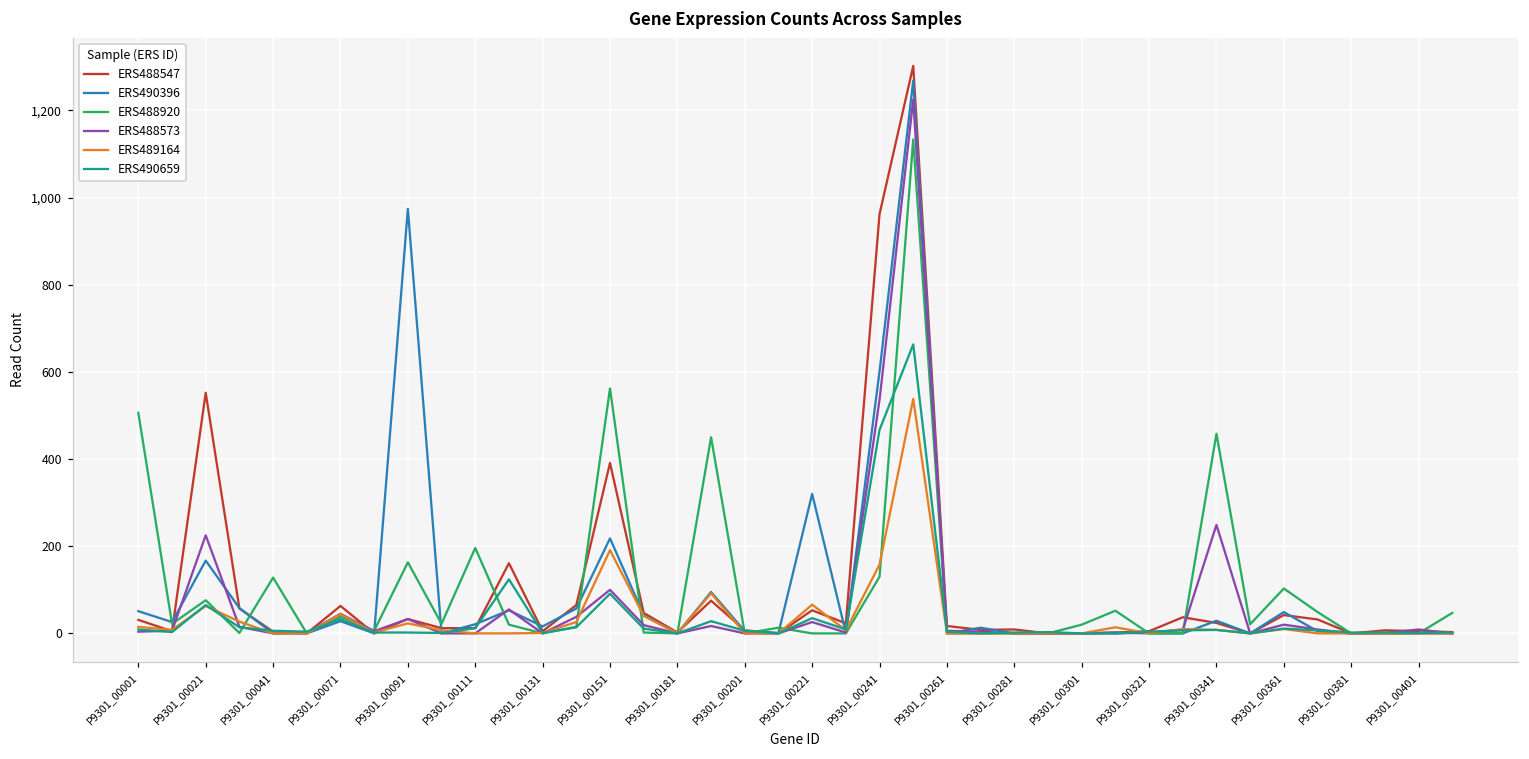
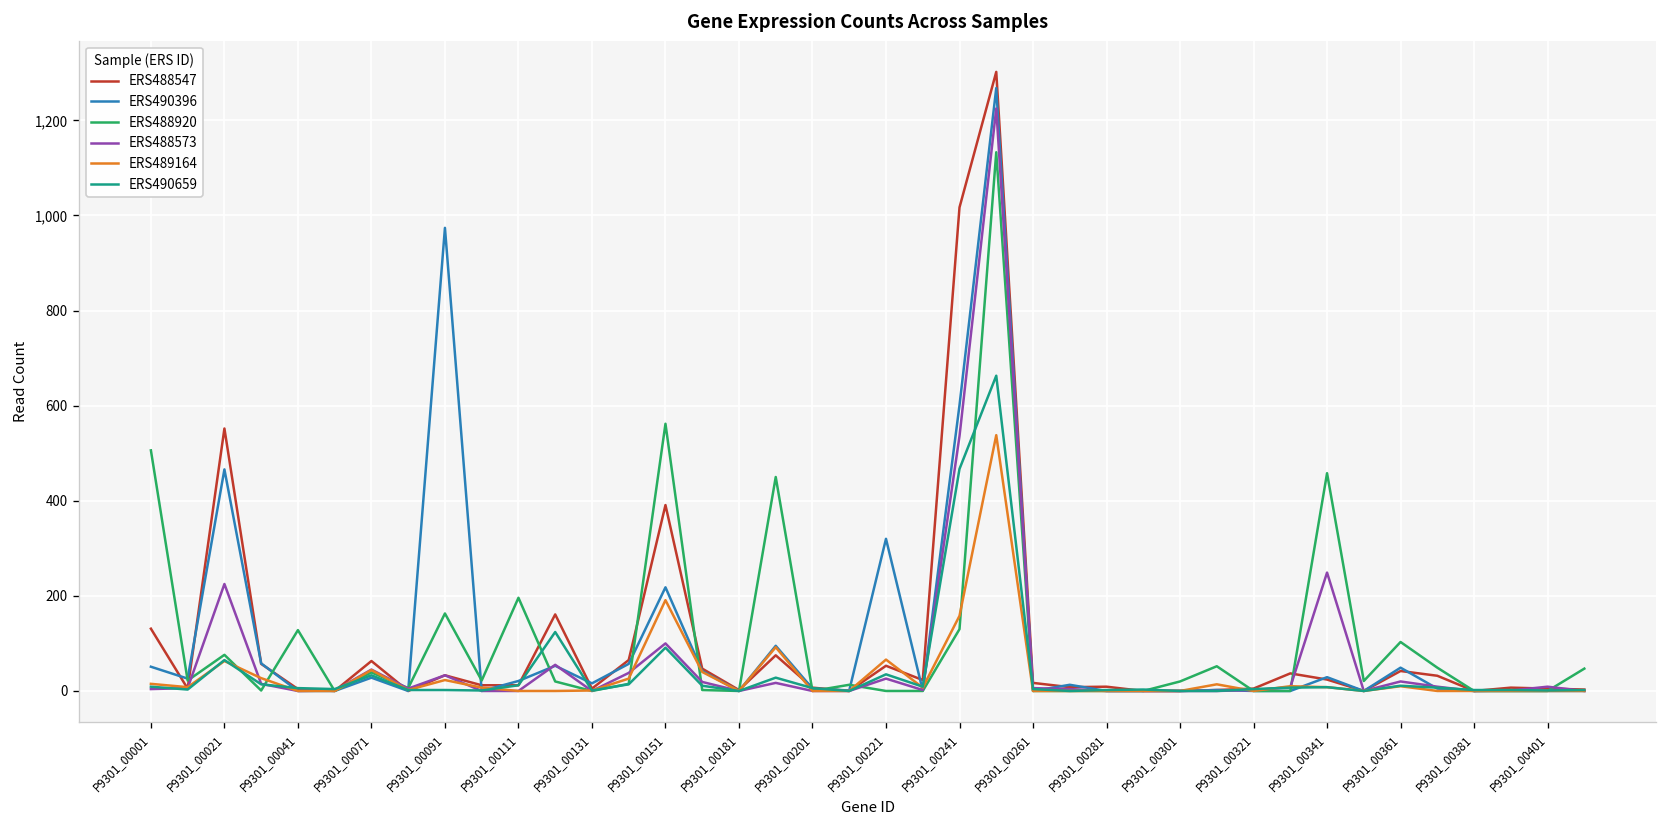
ERS488547, P9301_00001: 30 -> 130
ERS490396, P9301_00021: 170 -> 470
ERS488547, P9301_00241: 960 -> 1,020
